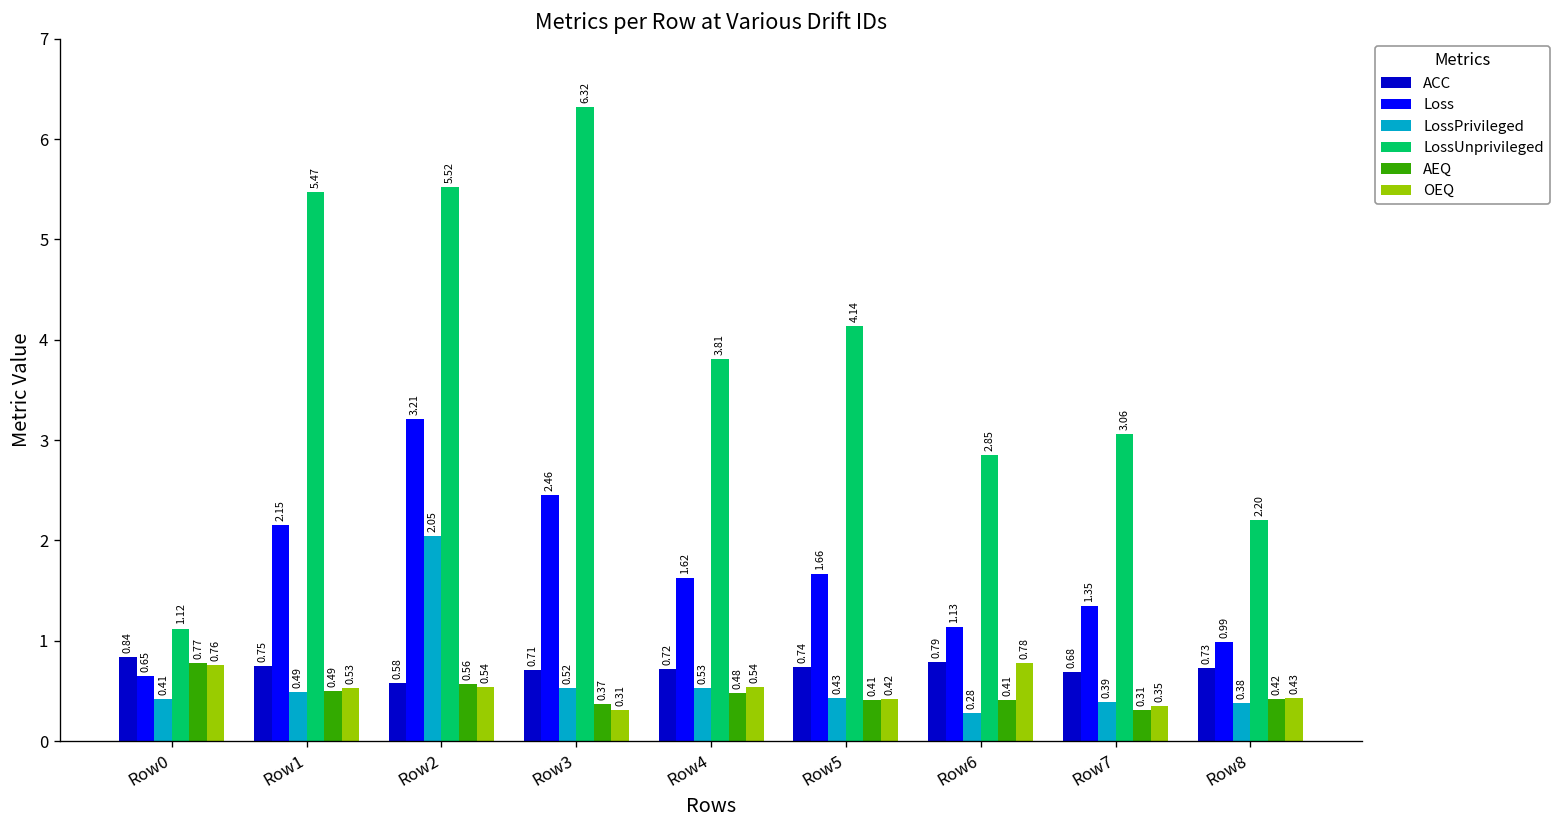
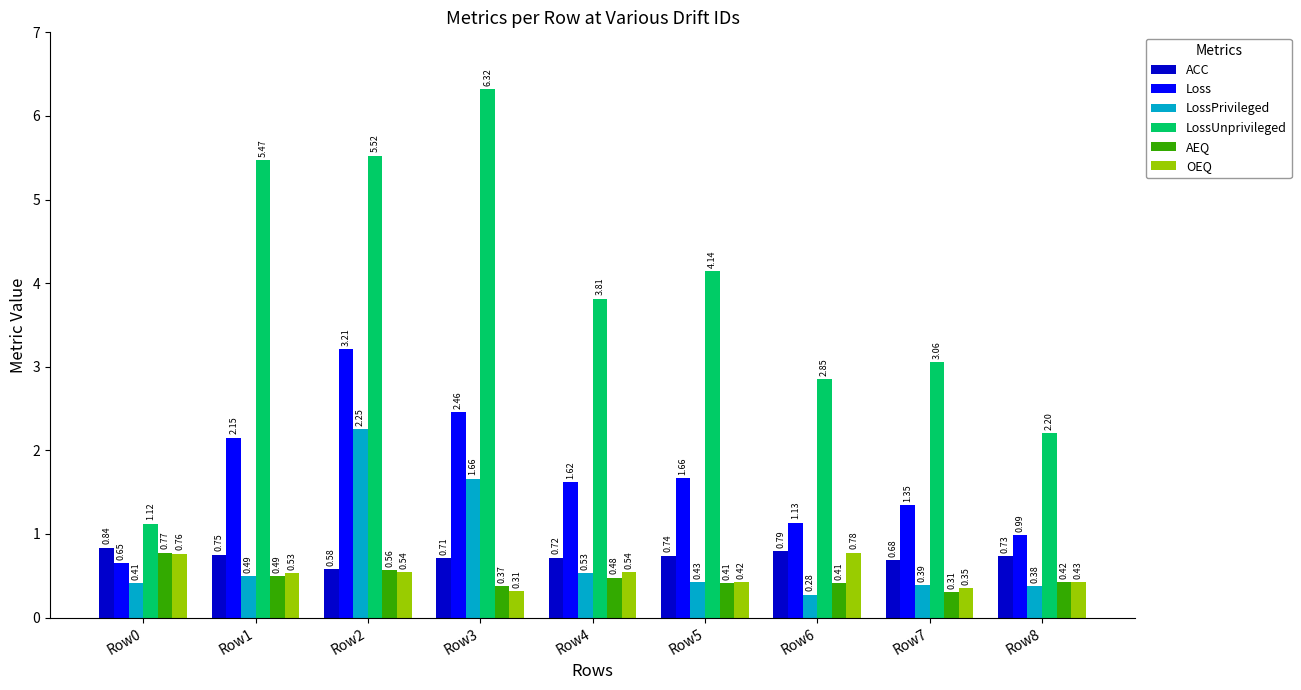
LossPrivileged, Row2: 2.05 -> 2.25
LossPrivileged, Row3: 0.52 -> 1.66
